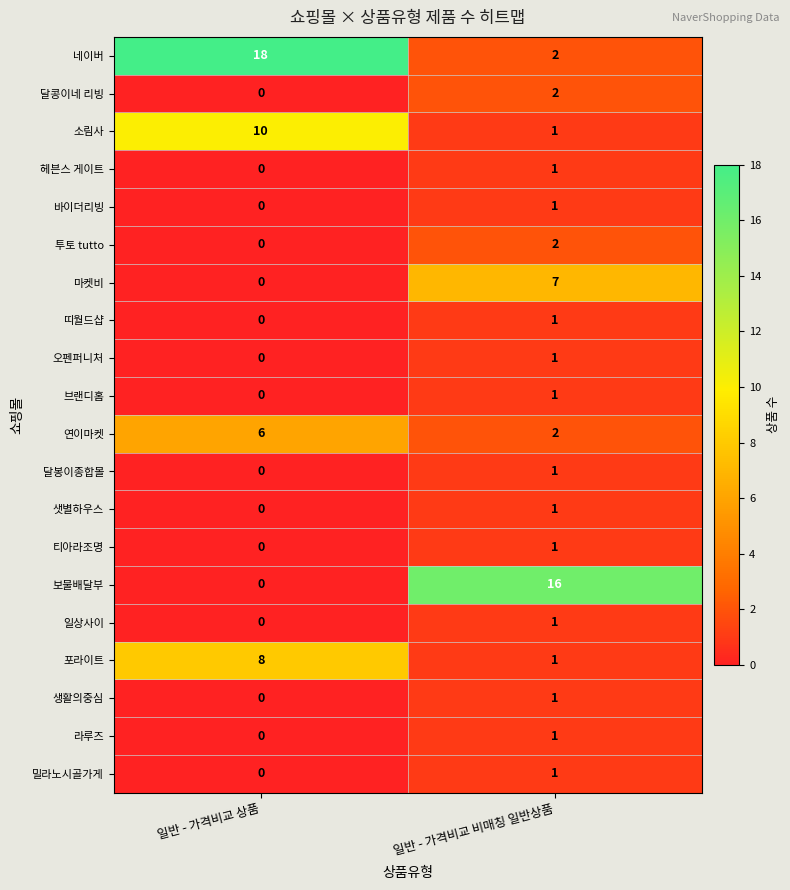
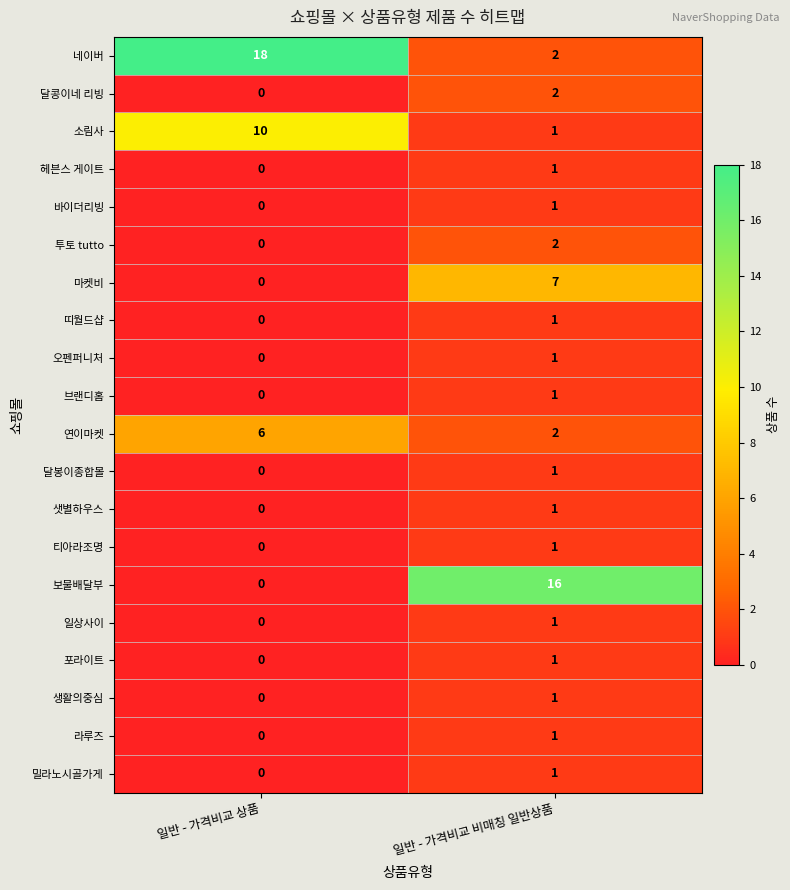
포라이트, 일반 - 가격비교 상품: 8 -> 0
